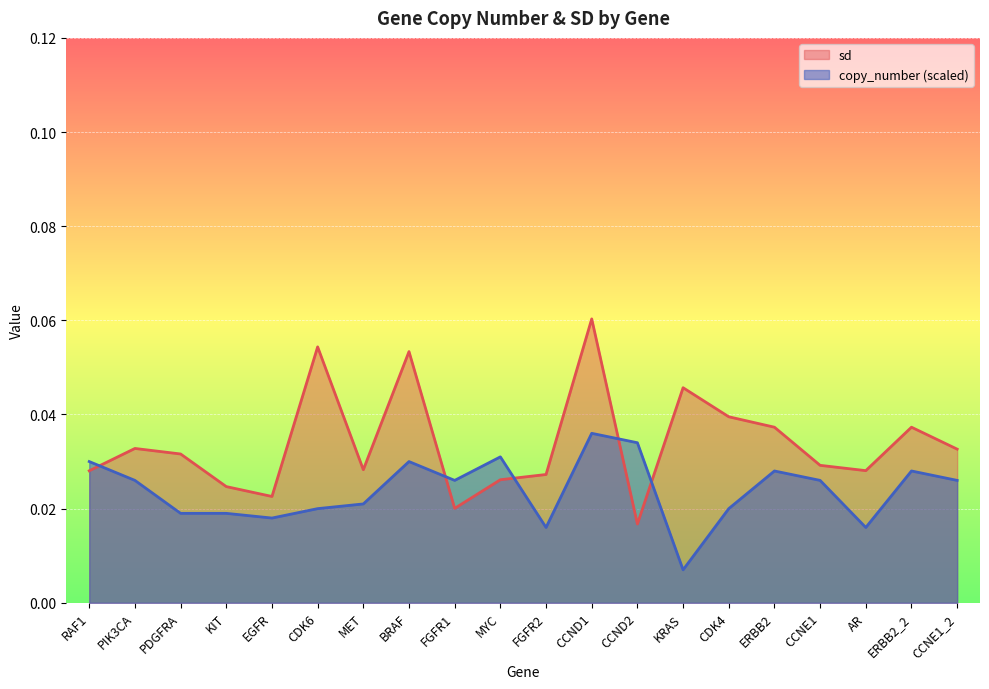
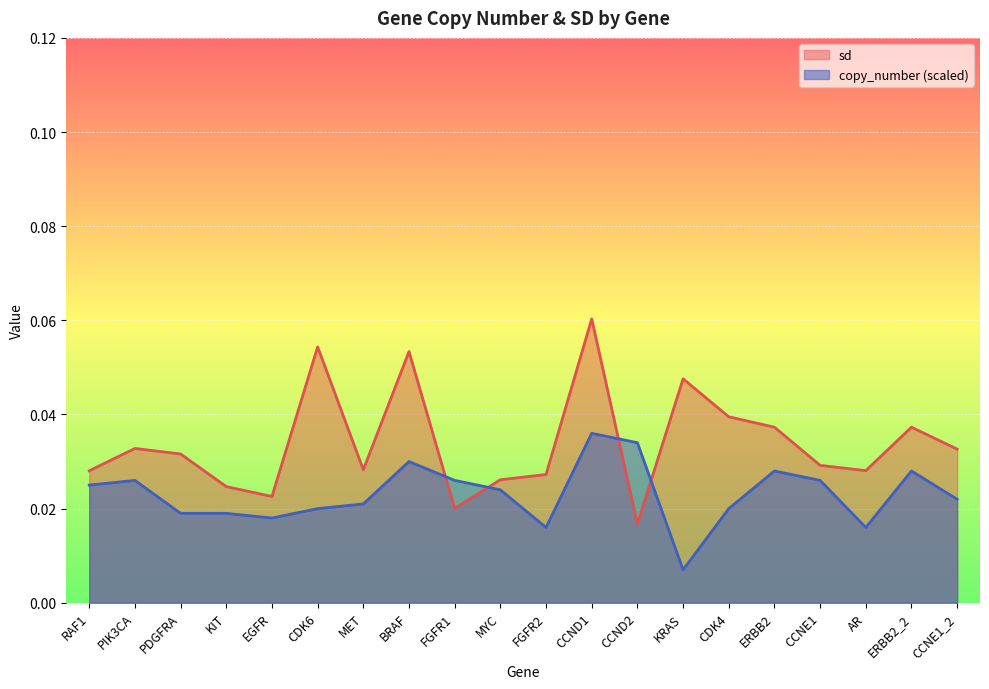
copy_number (scaled), RAF1: 0.030 -> 0.025
copy_number (scaled), MYC: 0.031 -> 0.024
sd, KRAS: 0.046 -> 0.048
copy_number (scaled), CCNE1_2: 0.026 -> 0.022
